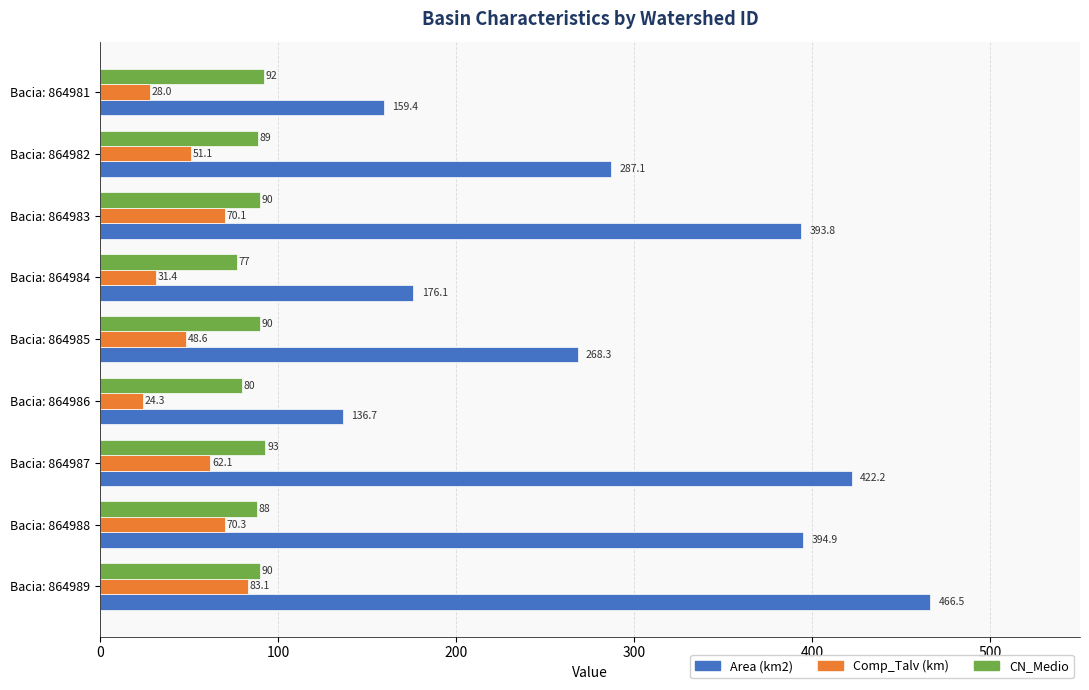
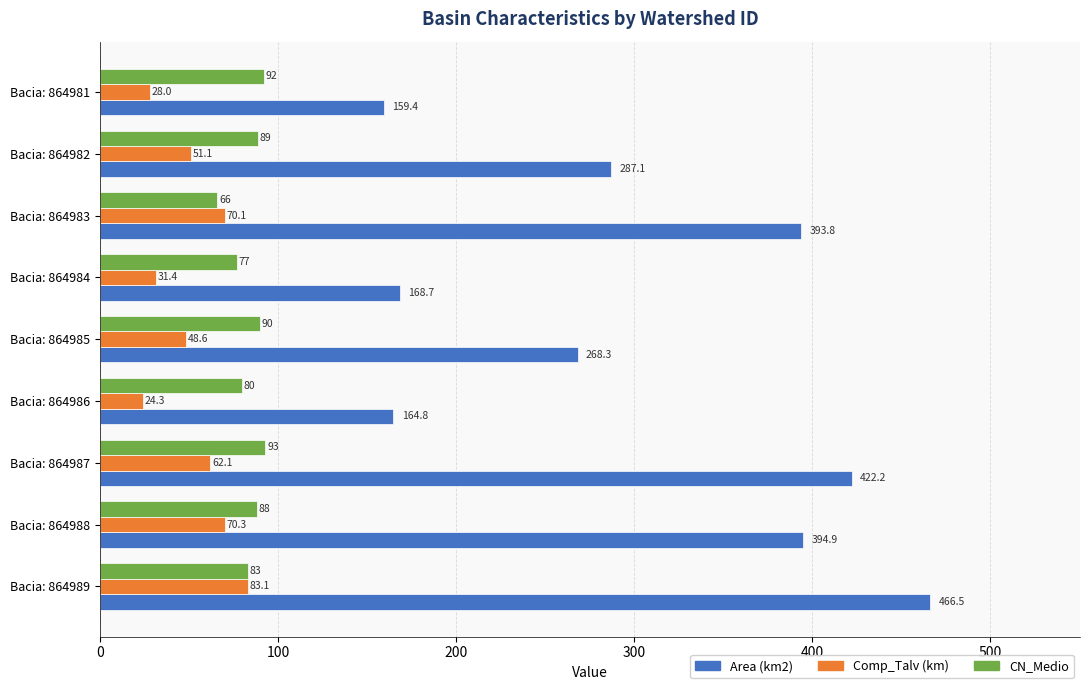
CN_Medio, Bacia: 864983: 90 -> 66
Area (km2), Bacia: 864984: 176.1 -> 168.7
Area (km2), Bacia: 864986: 136.7 -> 164.8
CN_Medio, Bacia: 864989: 90 -> 83
